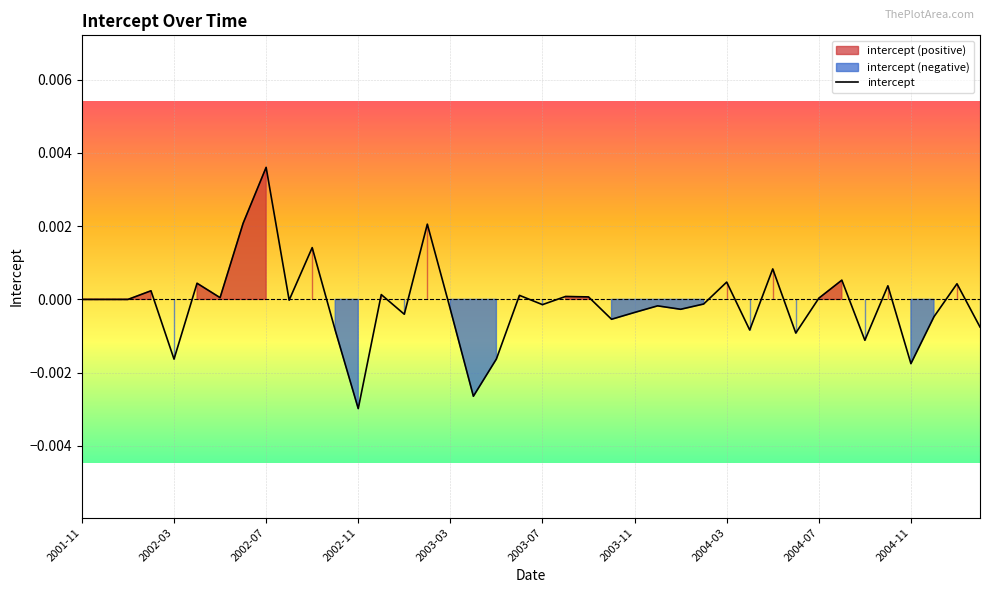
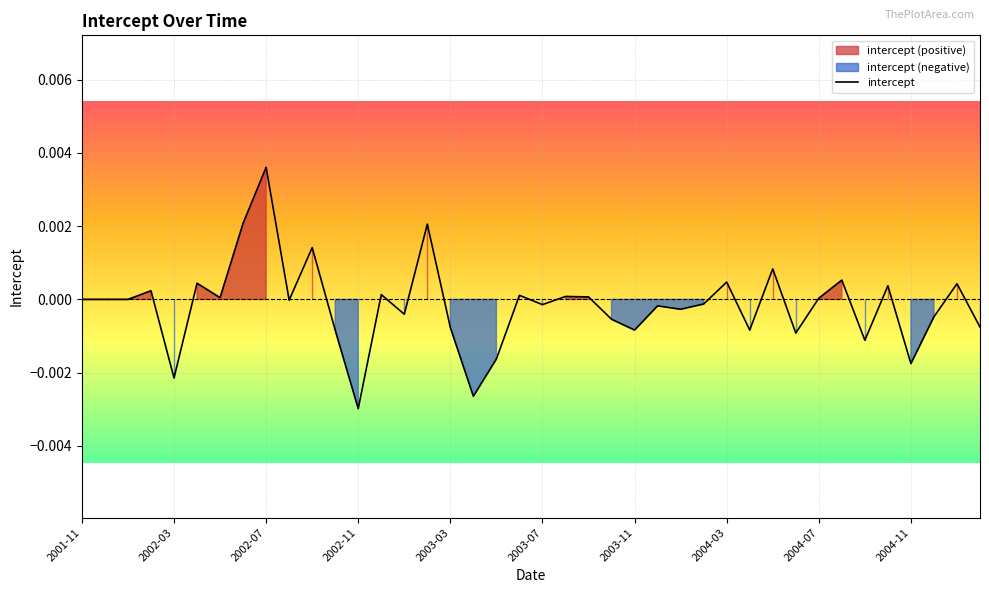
2002-03: -0.0016 -> -0.0021
2003-03: -0.0003 -> -0.0008
2003-11: -0.0004 -> -0.0008
